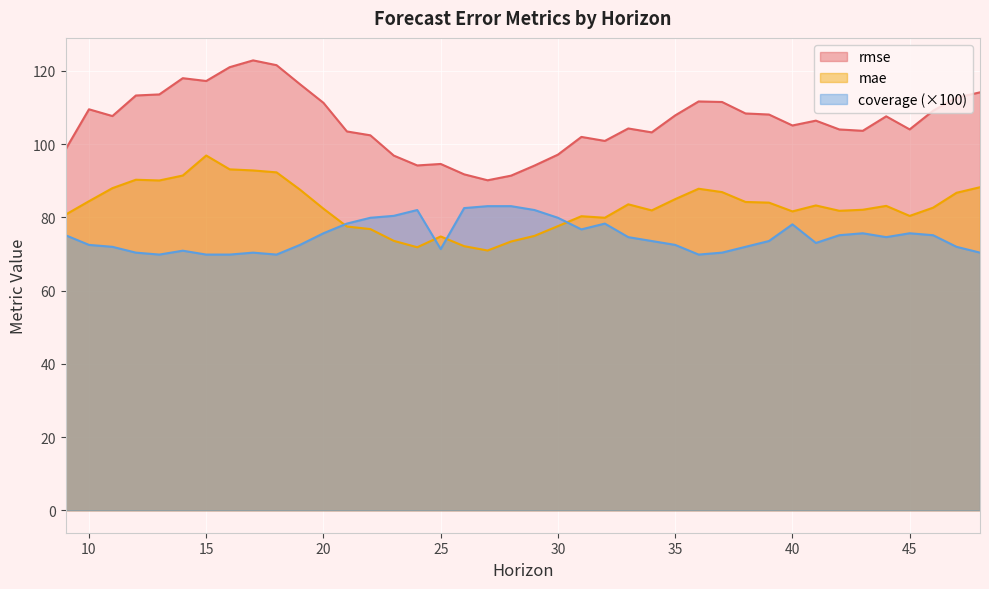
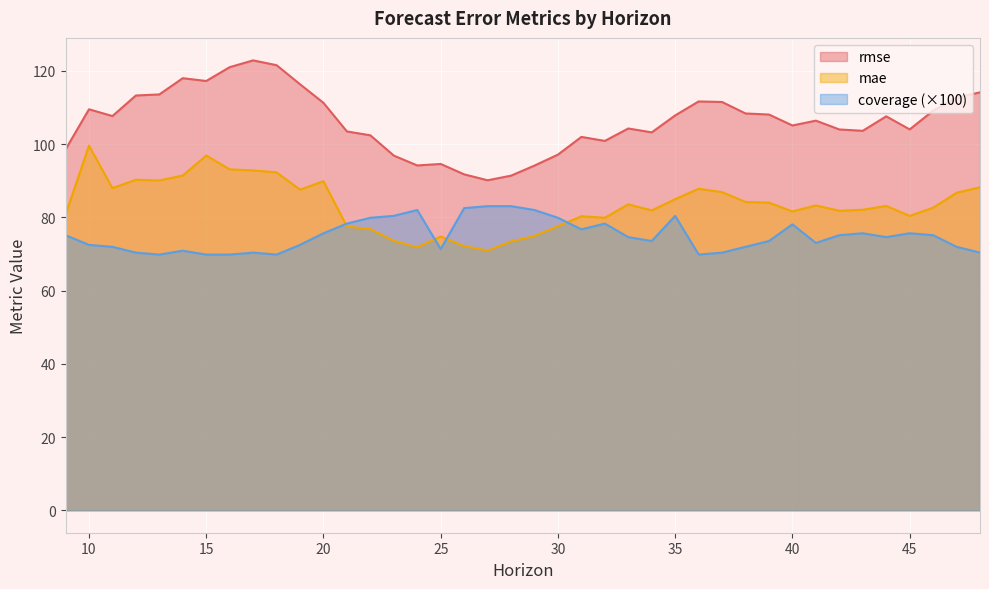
mae, 10: 84 -> 100
mae, 20: 82 -> 90
coverage (×100), 35: 72 -> 80
